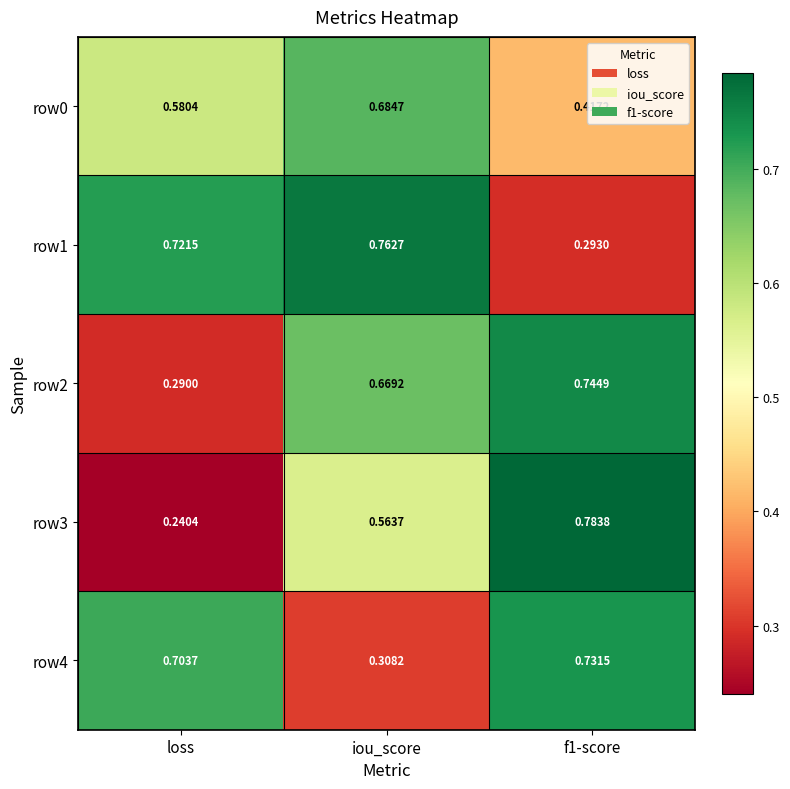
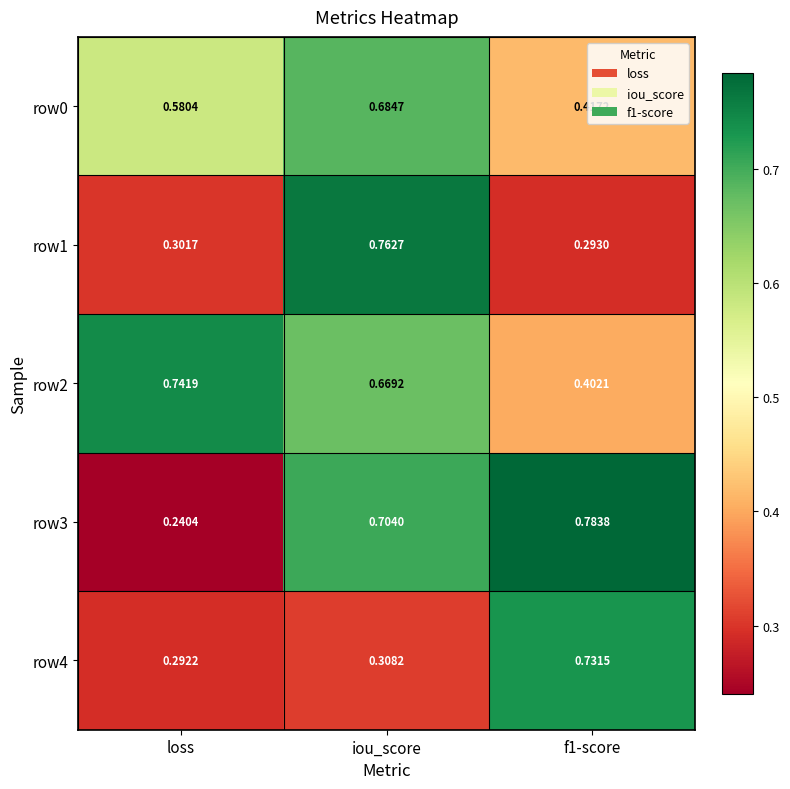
row1, loss: 0.7215 -> 0.3017
row2, loss: 0.2900 -> 0.7419
row2, f1-score: 0.7449 -> 0.4021
row3, iou_score: 0.5637 -> 0.7040
row4, loss: 0.7037 -> 0.2922
